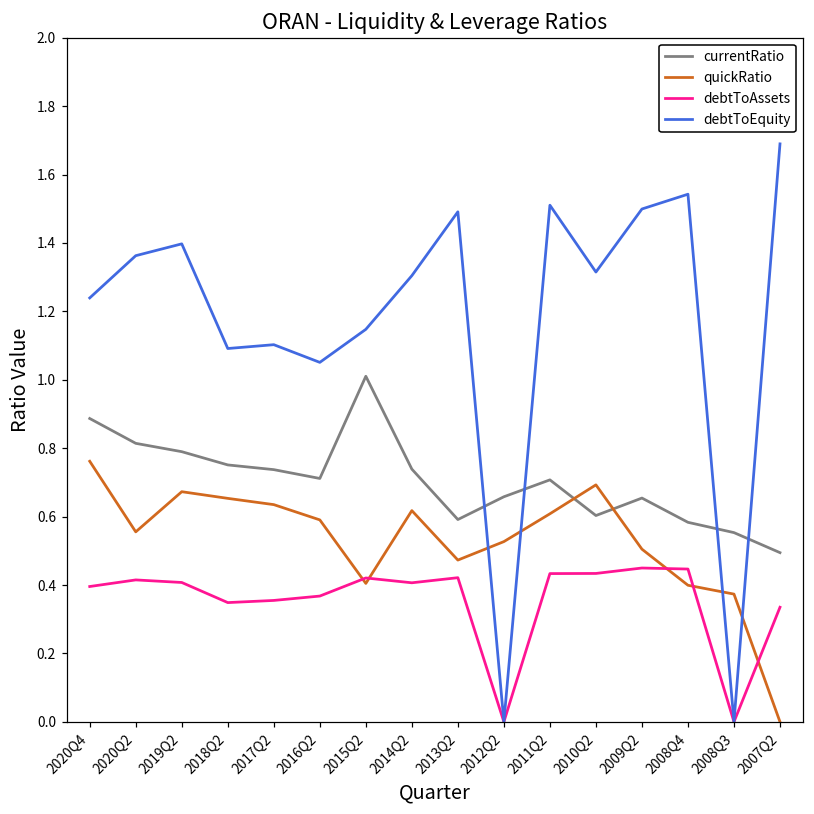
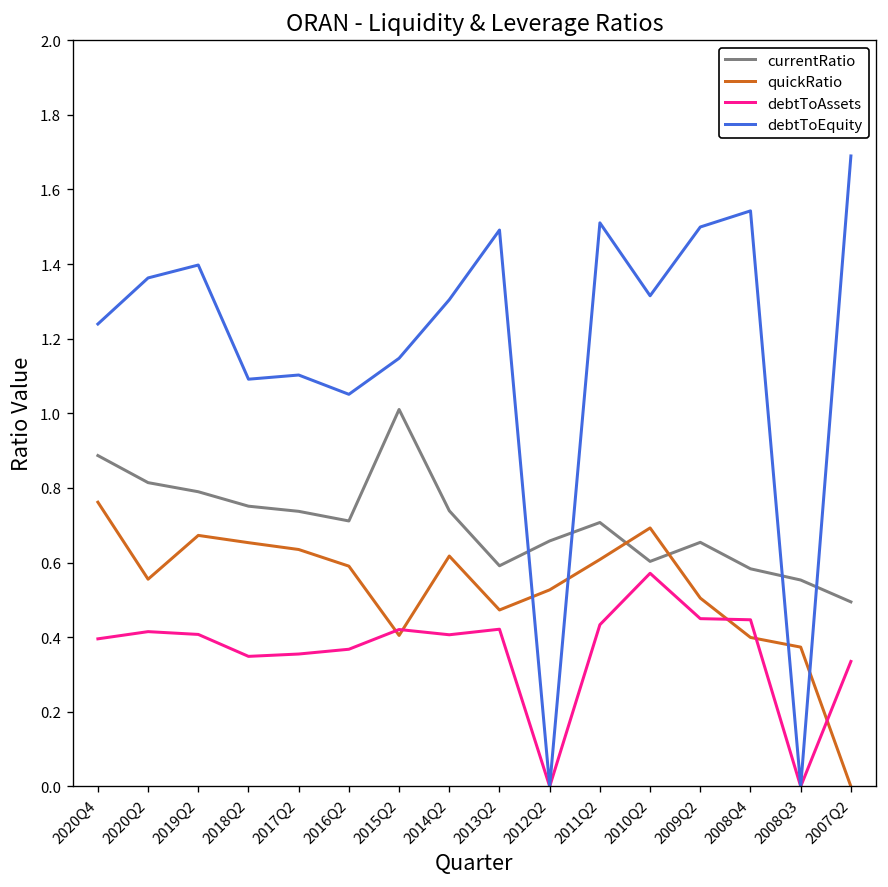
debtToAssets, 2010Q2: 0.43 -> 0.57
